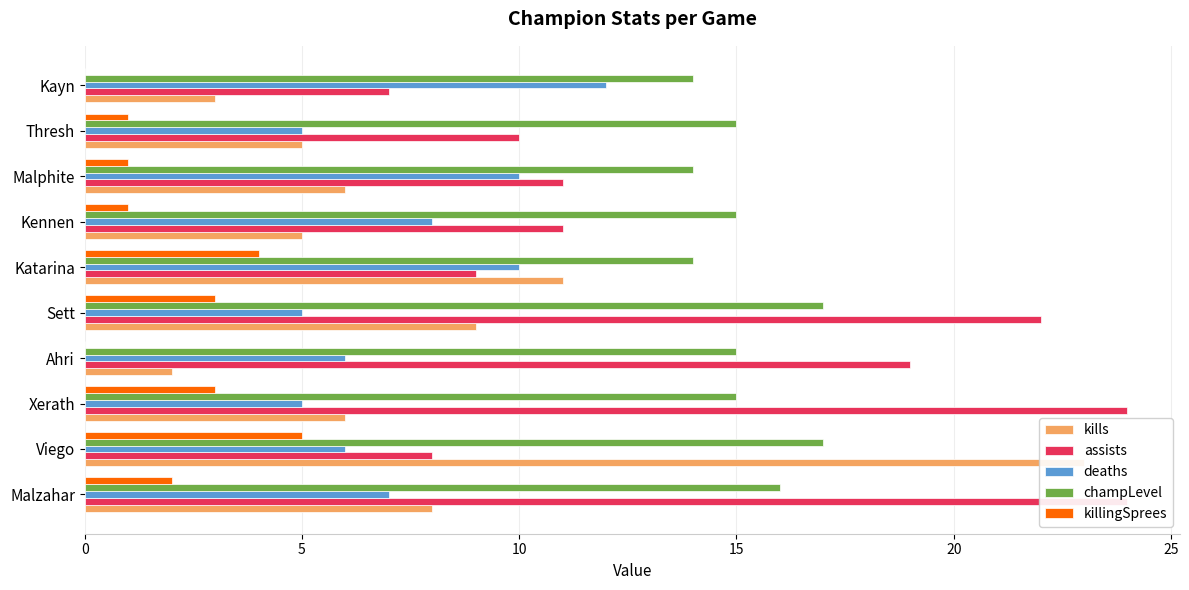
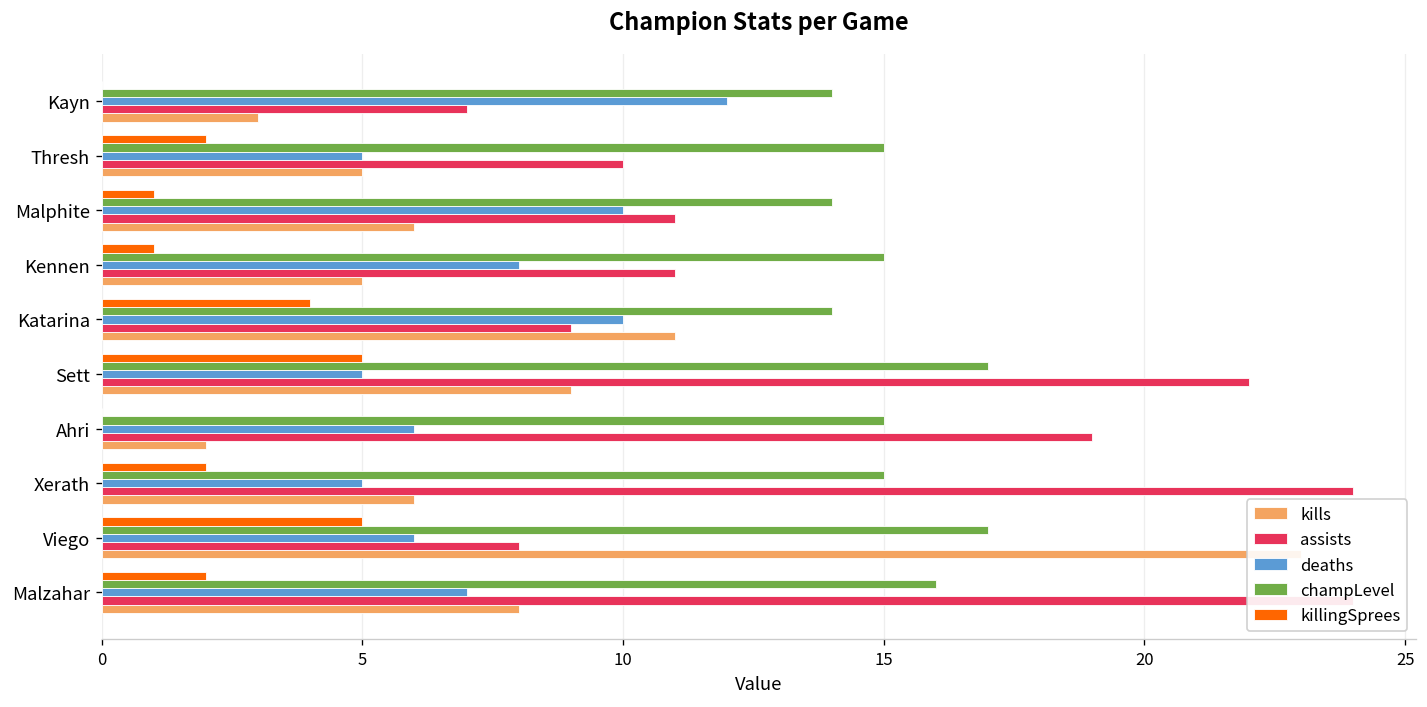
killingSprees, Thresh: 1 -> 2
killingSprees, Sett: 3 -> 5
killingSprees, Xerath: 3 -> 2
